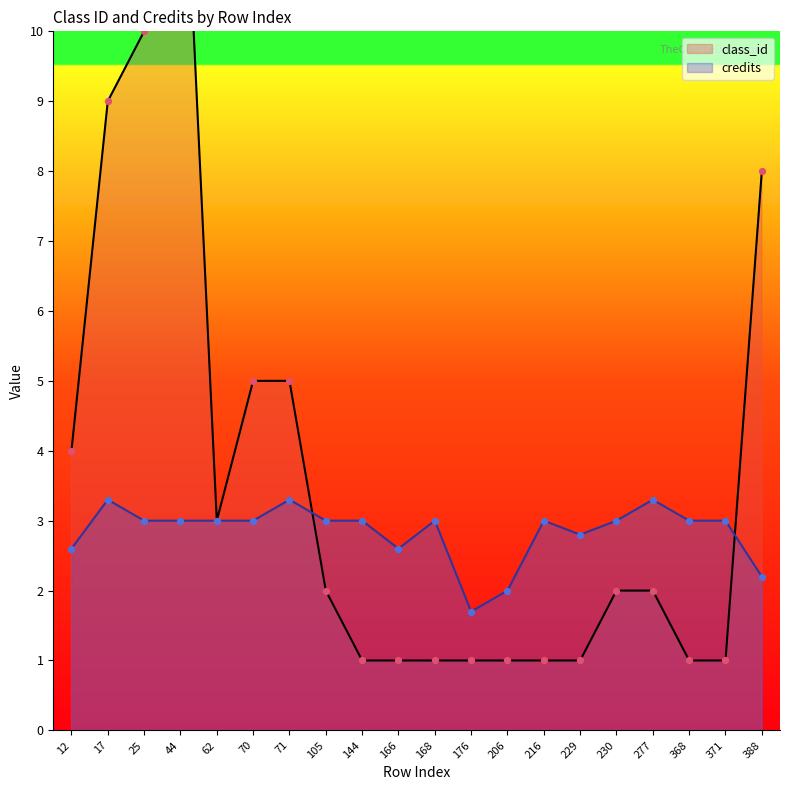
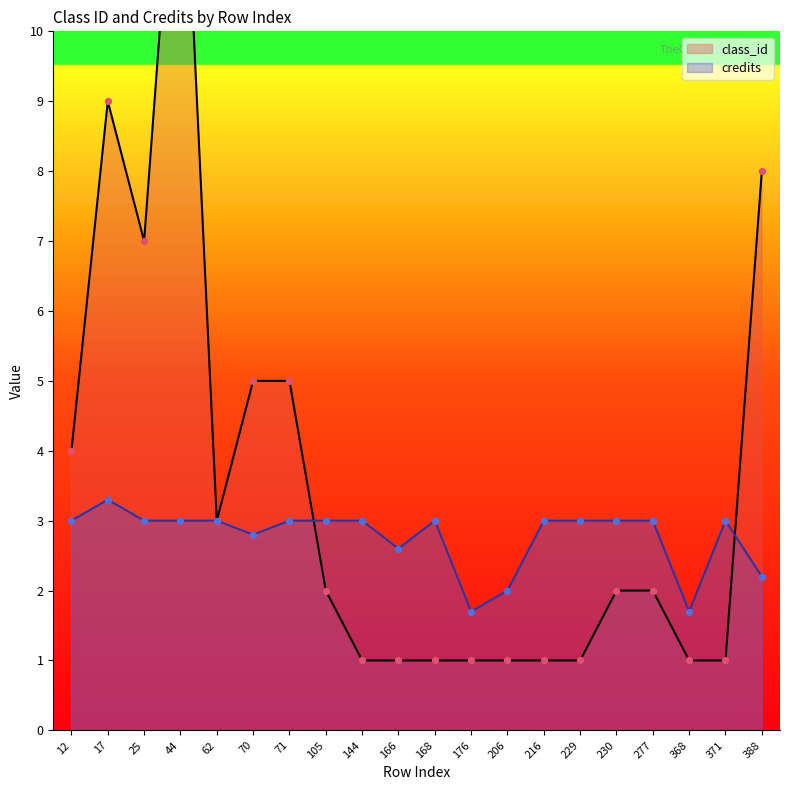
credits, 12: 2.6 -> 3.0
class_id, 25: 10 -> 7
credits, 70: 3.0 -> 2.8
credits, 71: 3.3 -> 3.0
credits, 229: 2.8 -> 3.0
credits, 277: 3.3 -> 3.0
credits, 368: 3.0 -> 1.7
